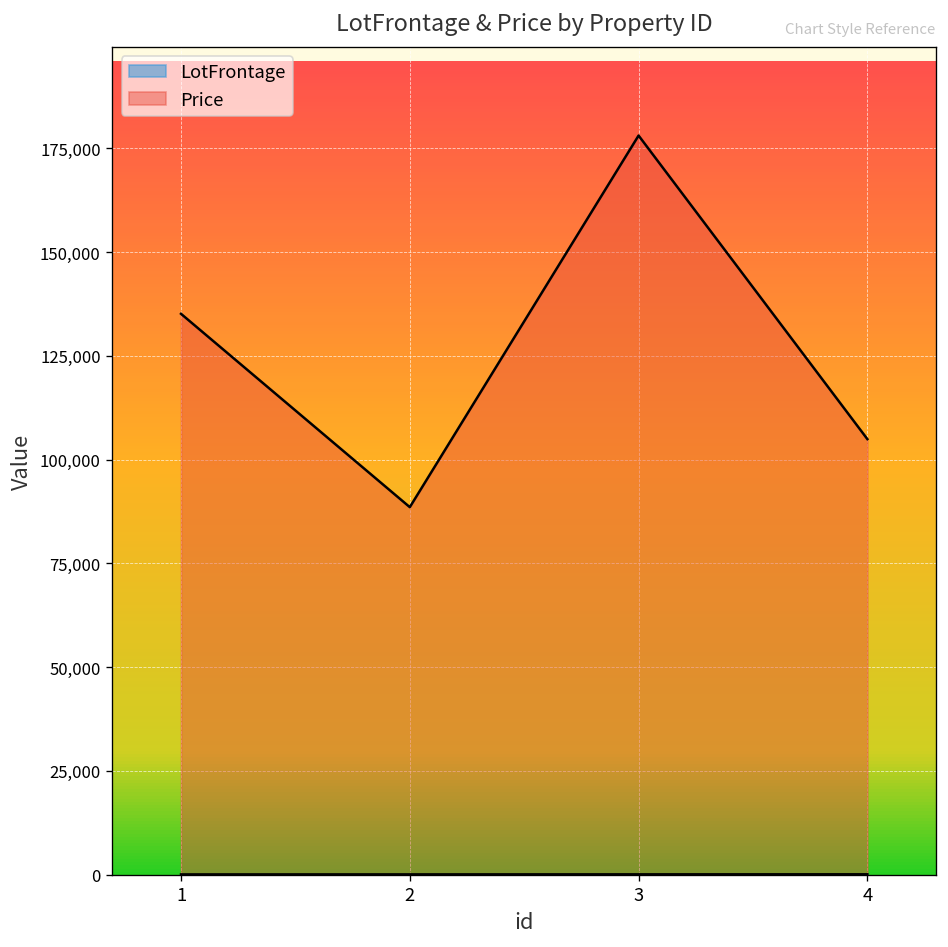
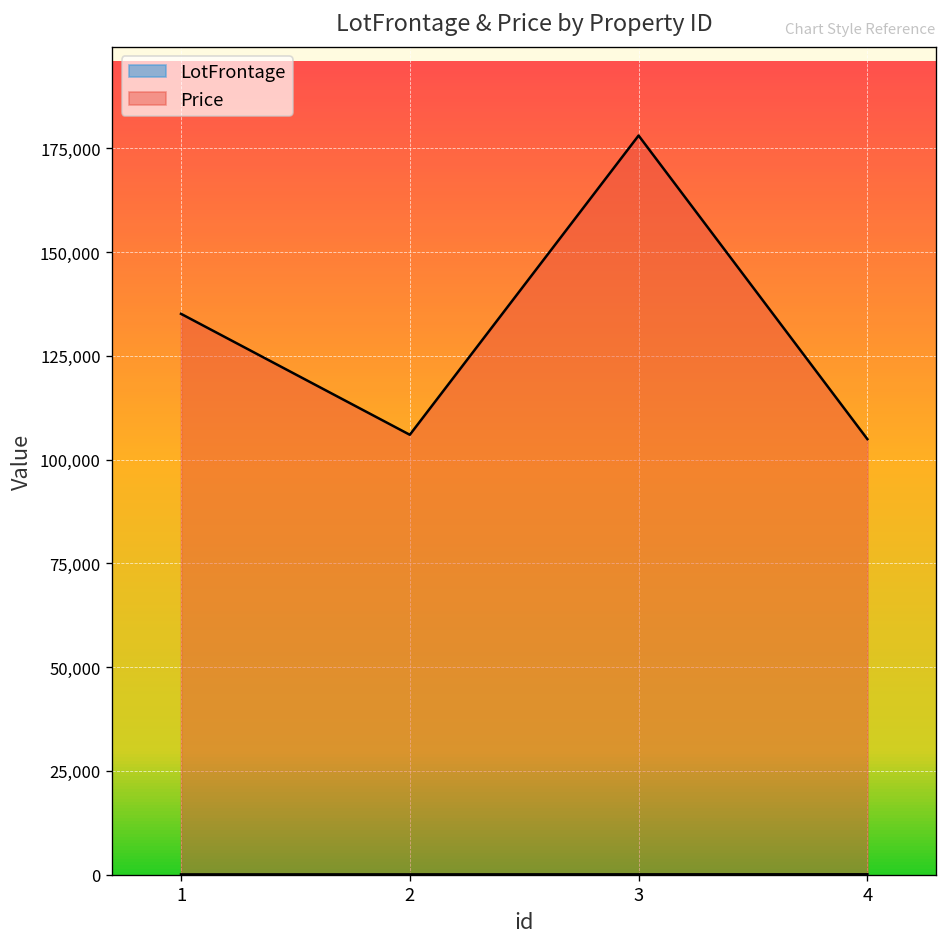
Price, 2: 89,000 -> 106,000
